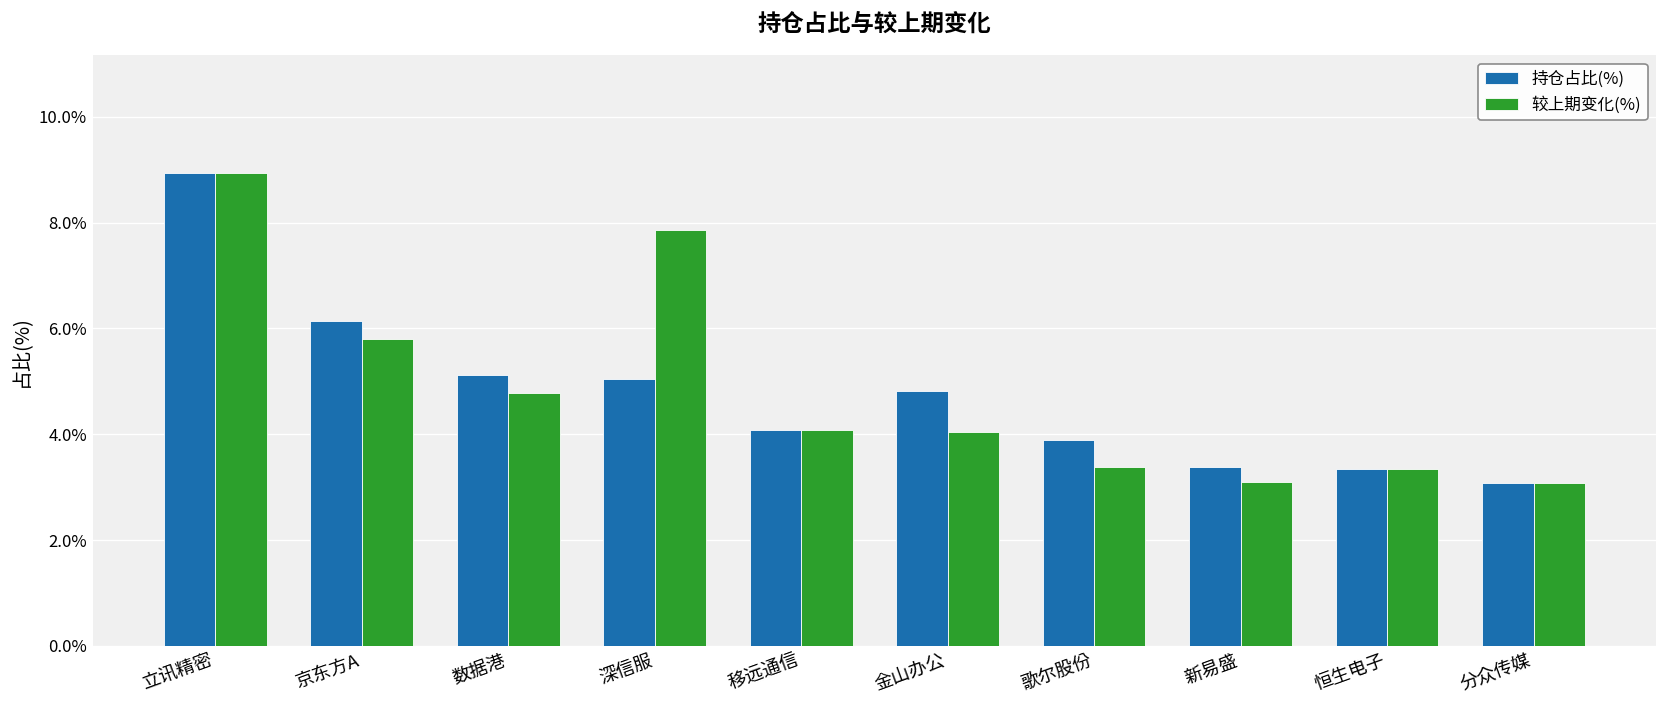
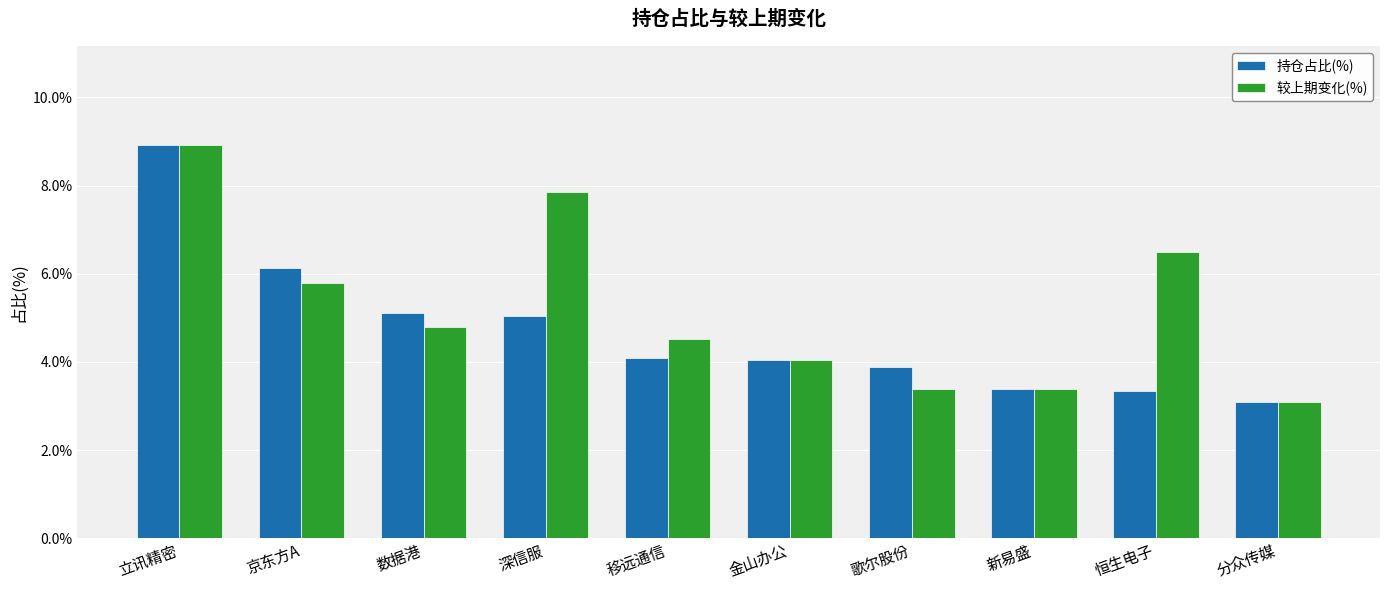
较上期变化(%), 移远通信: 4.1% -> 4.5%
持仓占比(%), 金山办公: 4.8% -> 4.1%
较上期变化(%), 新易盛: 3.1% -> 3.4%
较上期变化(%), 恒生电子: 3.3% -> 6.5%
